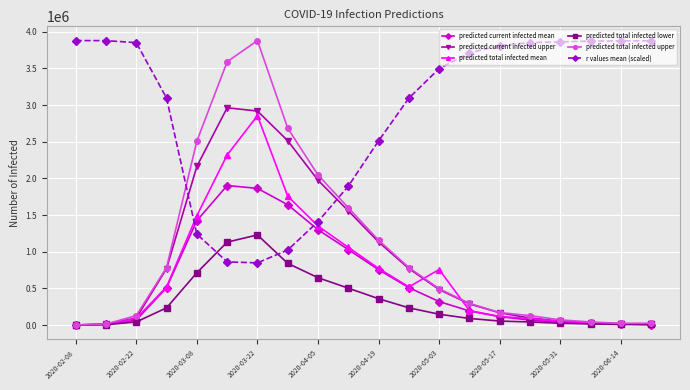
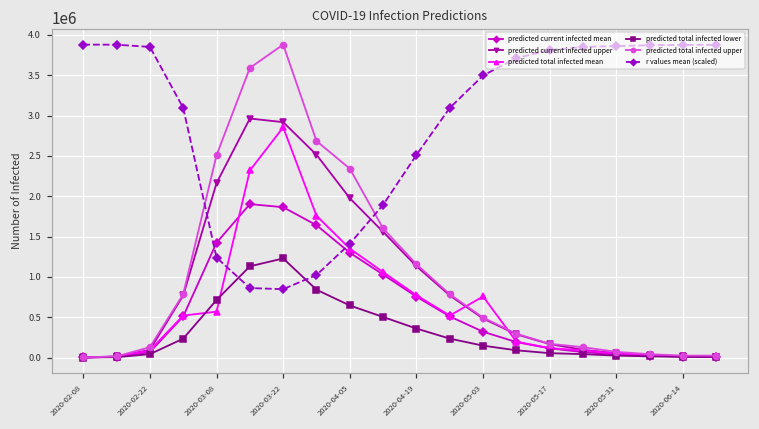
predicted total infected mean, 2020-03-08: 1500000 -> 600000
predicted total infected upper, 2020-04-05: 2000000 -> 2300000
